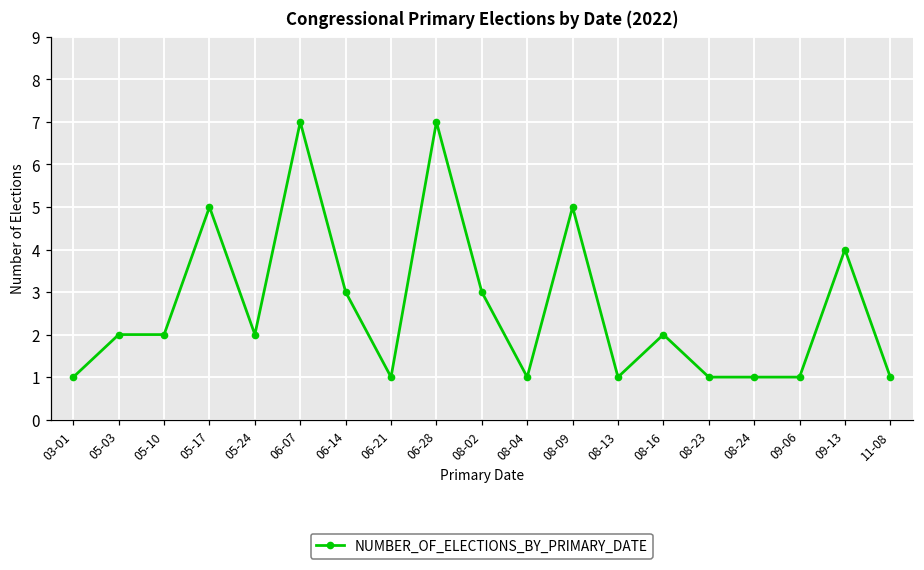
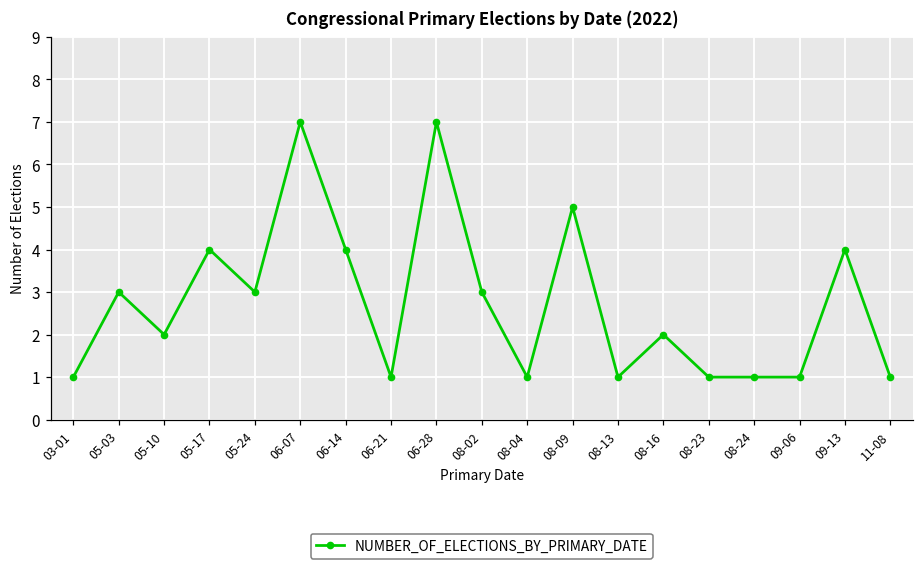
05-03: 2 -> 3
05-17: 5 -> 4
05-24: 2 -> 3
06-14: 3 -> 4
